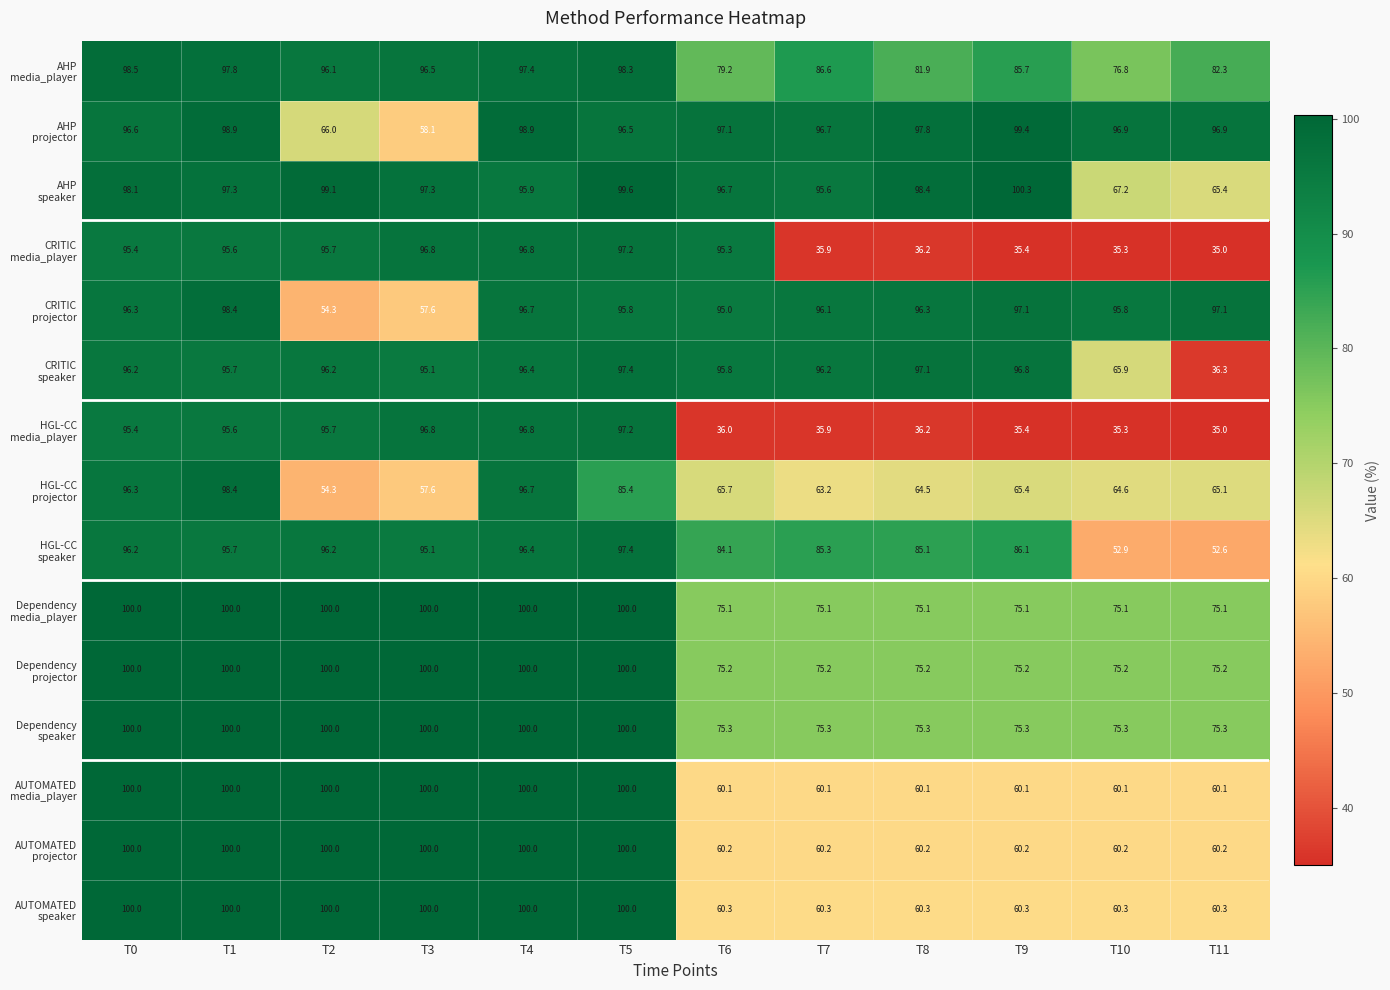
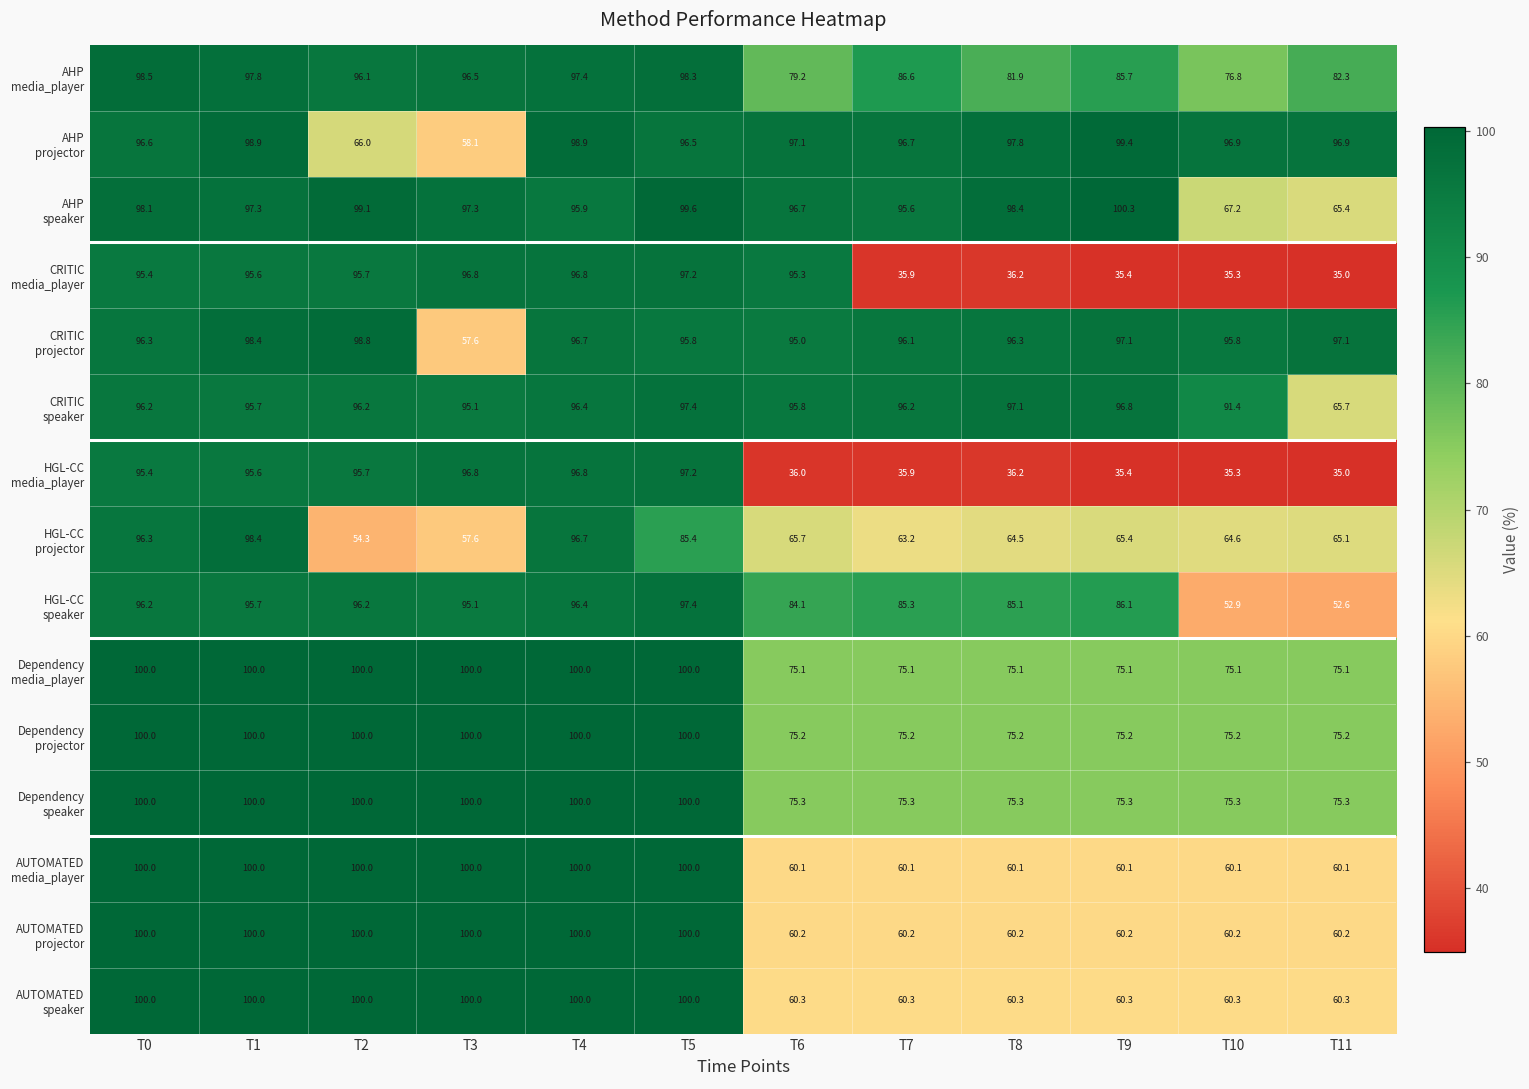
CRITIC projector, T2: 54.3 -> 98.8
CRITIC speaker, T10: 65.9 -> 91.4
CRITIC speaker, T11: 36.3 -> 65.7
